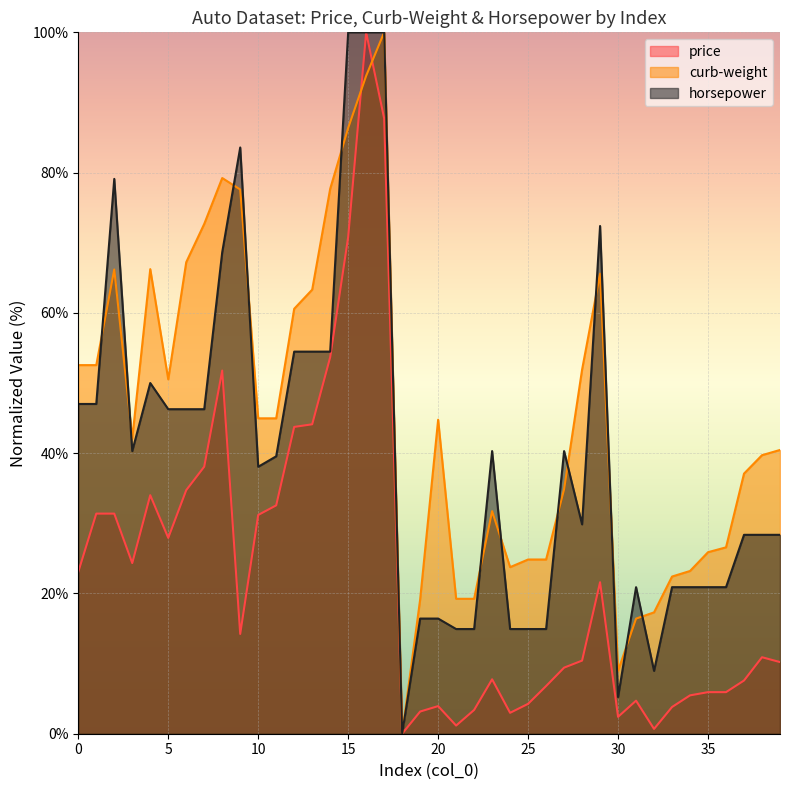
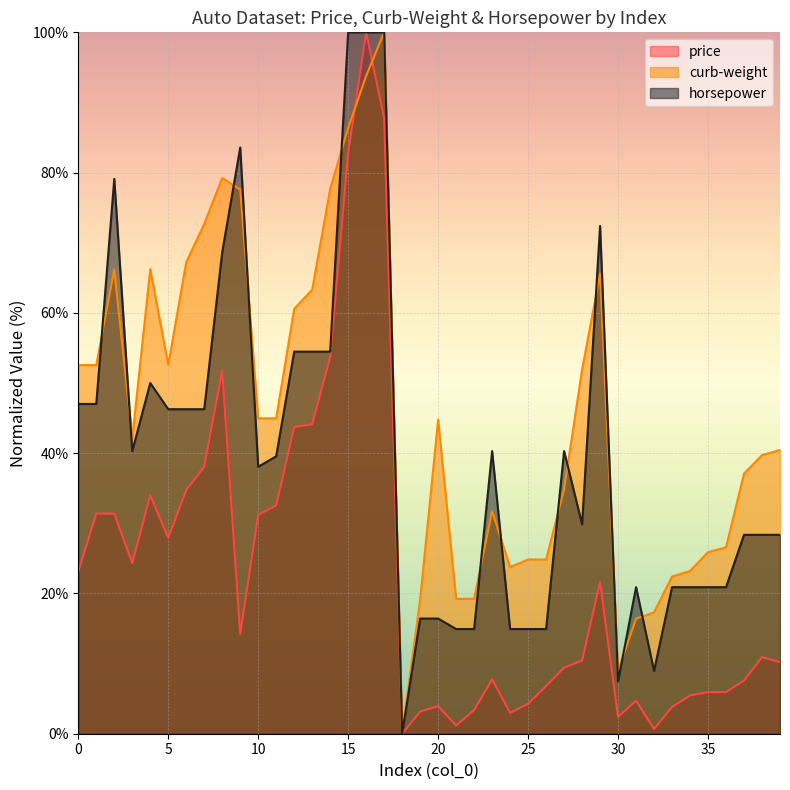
curb-weight, 5: 51% -> 53%
price, 15: 71% -> 83%
horsepower, 30: 5% -> 7%
